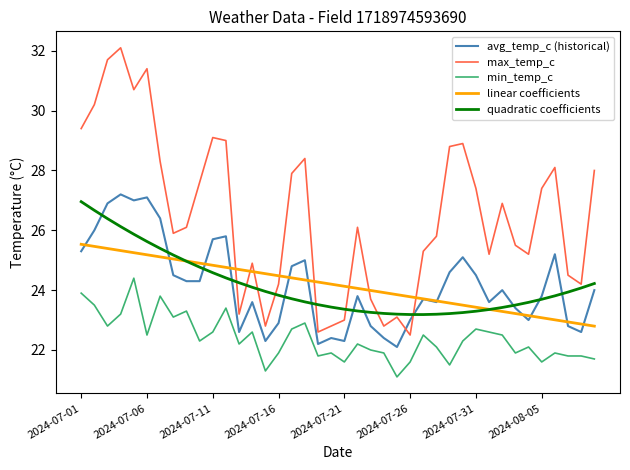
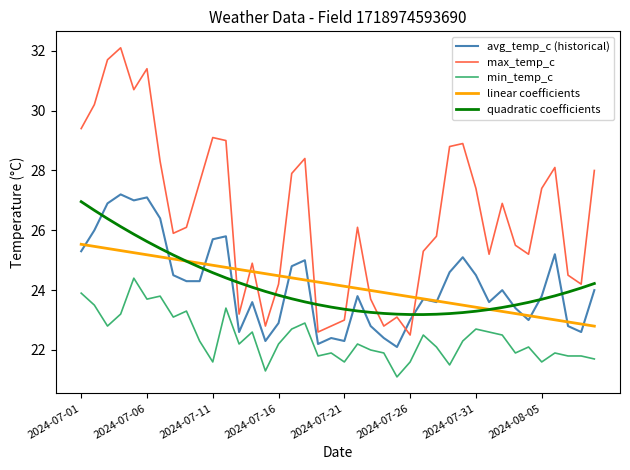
min_temp_c, 2024-07-06: 22.5 -> 23.7
min_temp_c, 2024-07-11: 22.6 -> 21.6
min_temp_c, 2024-07-16: 21.9 -> 22.2
